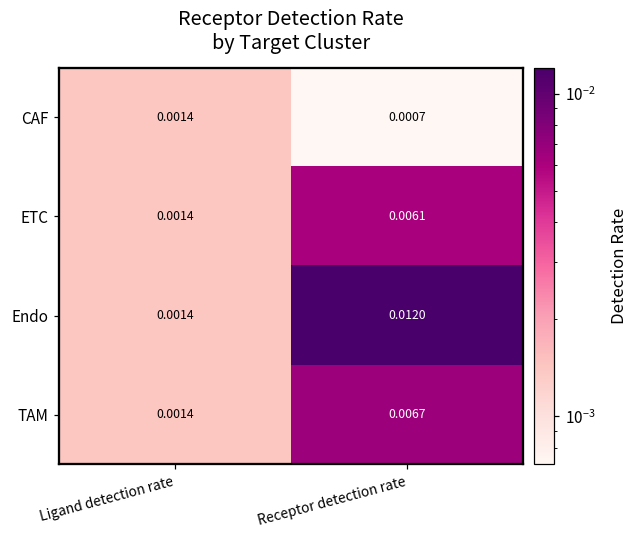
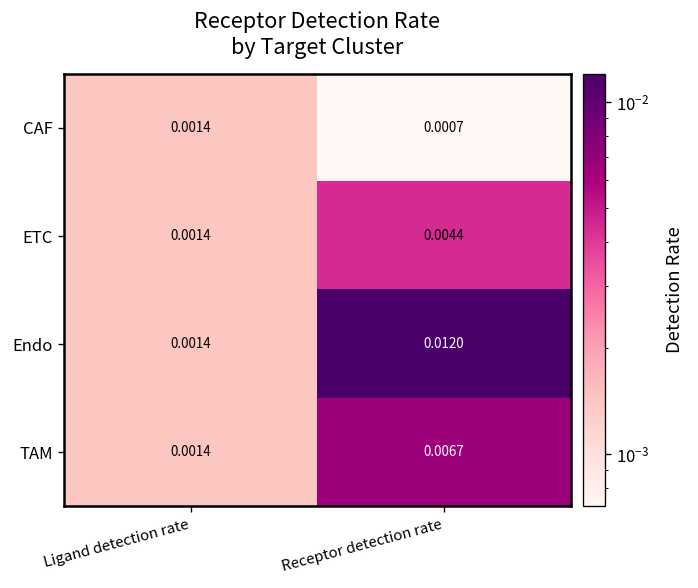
ETC, Receptor detection rate: 0.0061 -> 0.0044
